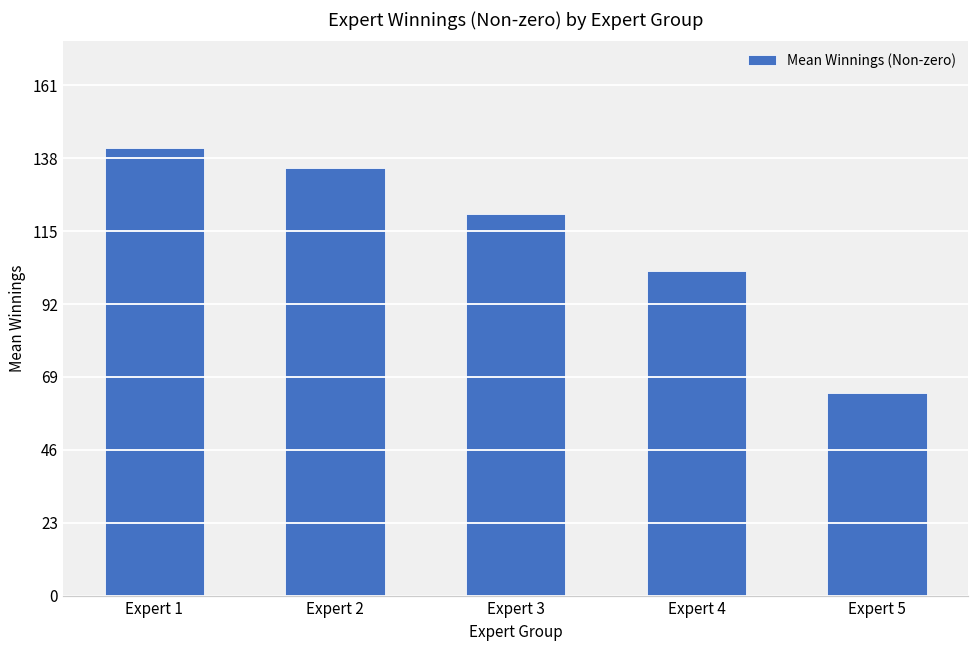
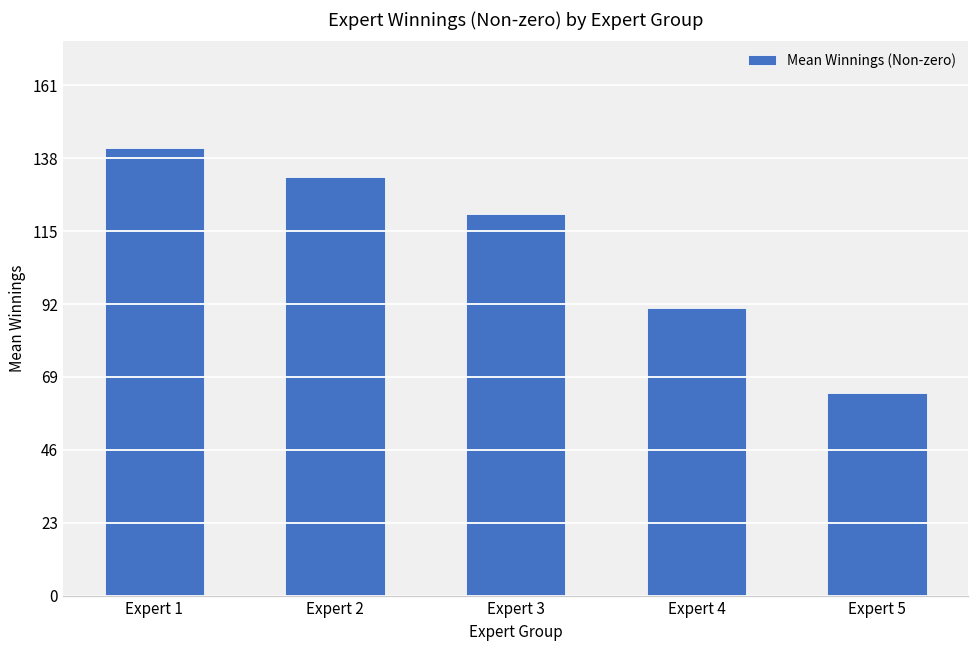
Expert 2: 135 -> 132
Expert 4: 102 -> 91
